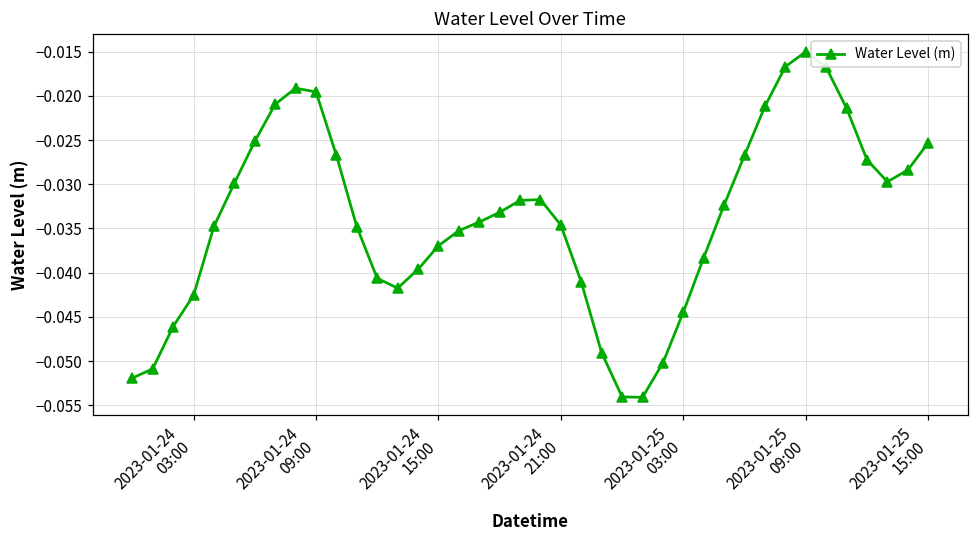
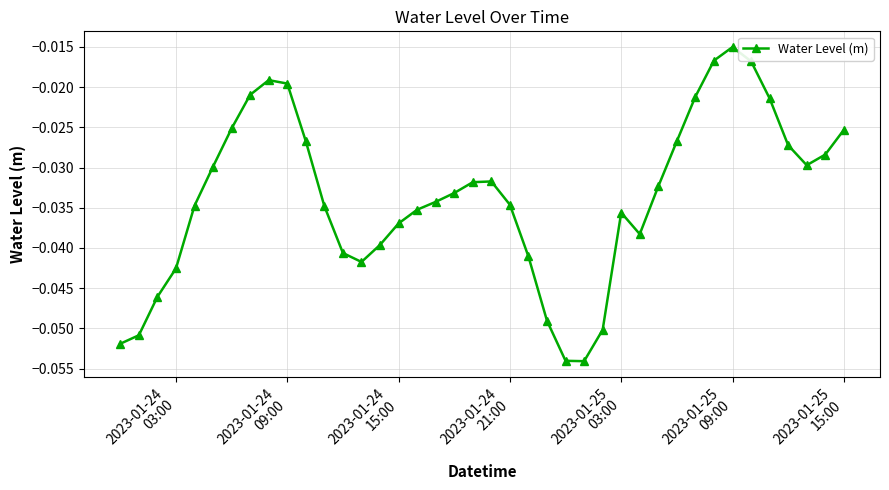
2023-01-25 03:00: -0.044 -> -0.036
